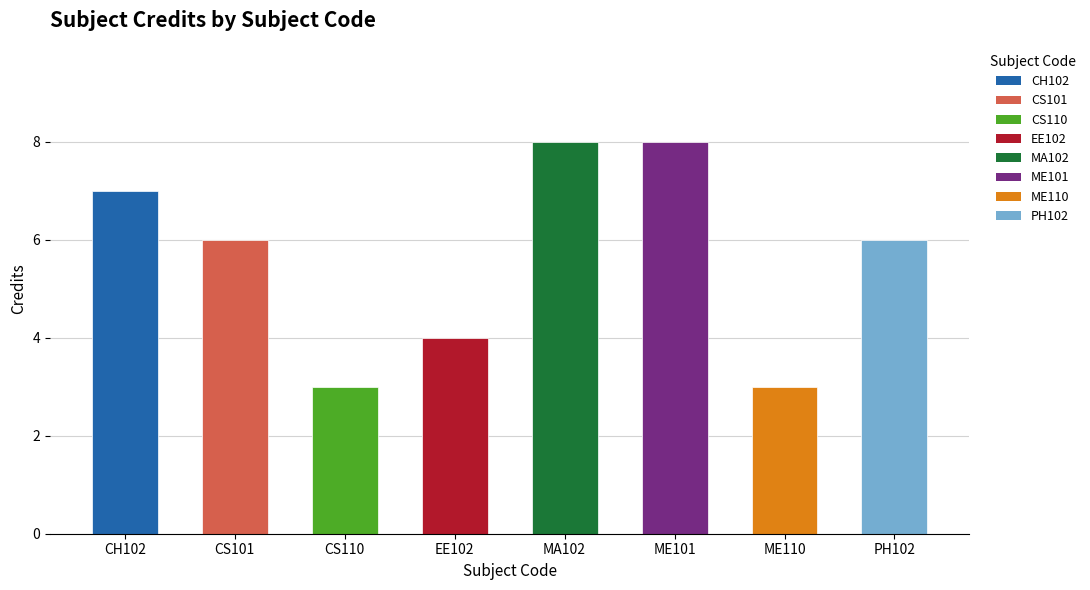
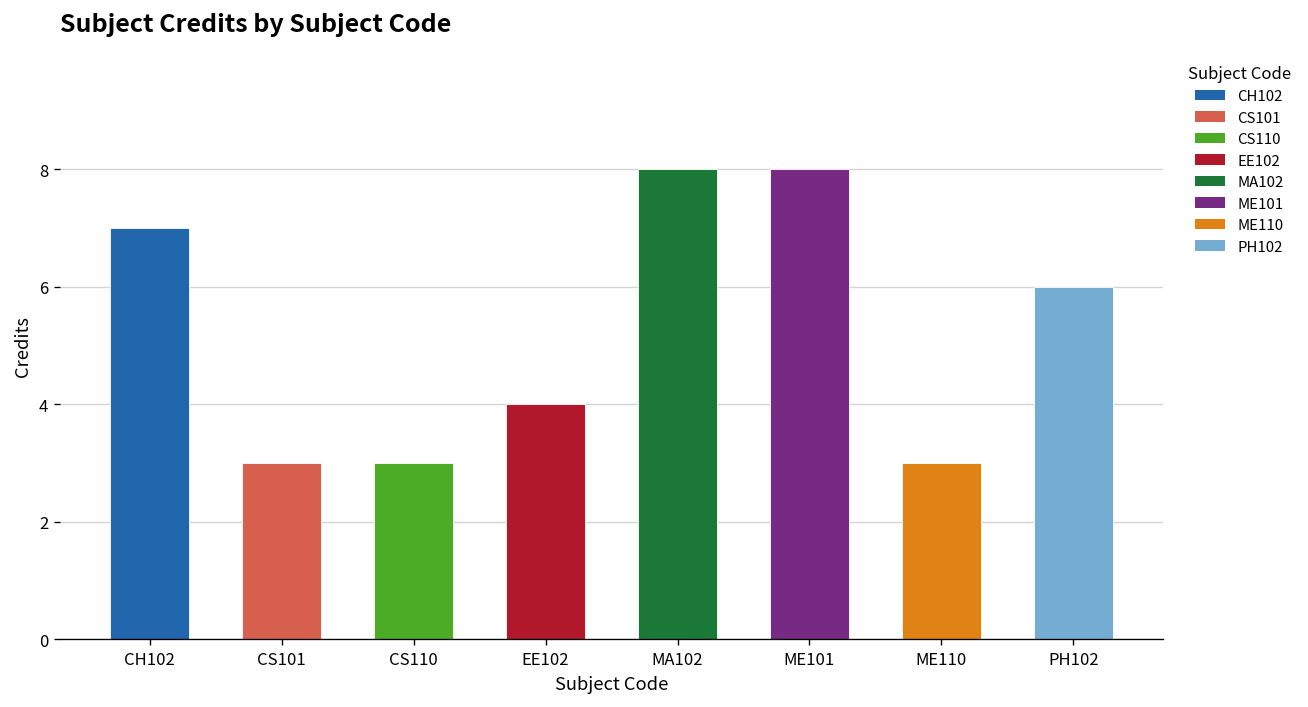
CS101: 6 -> 3
